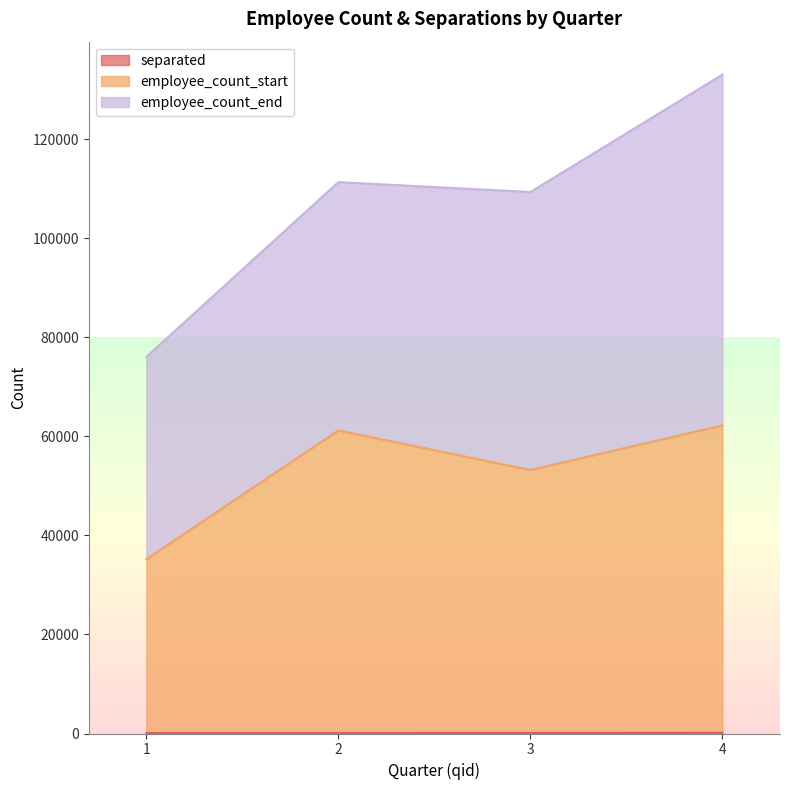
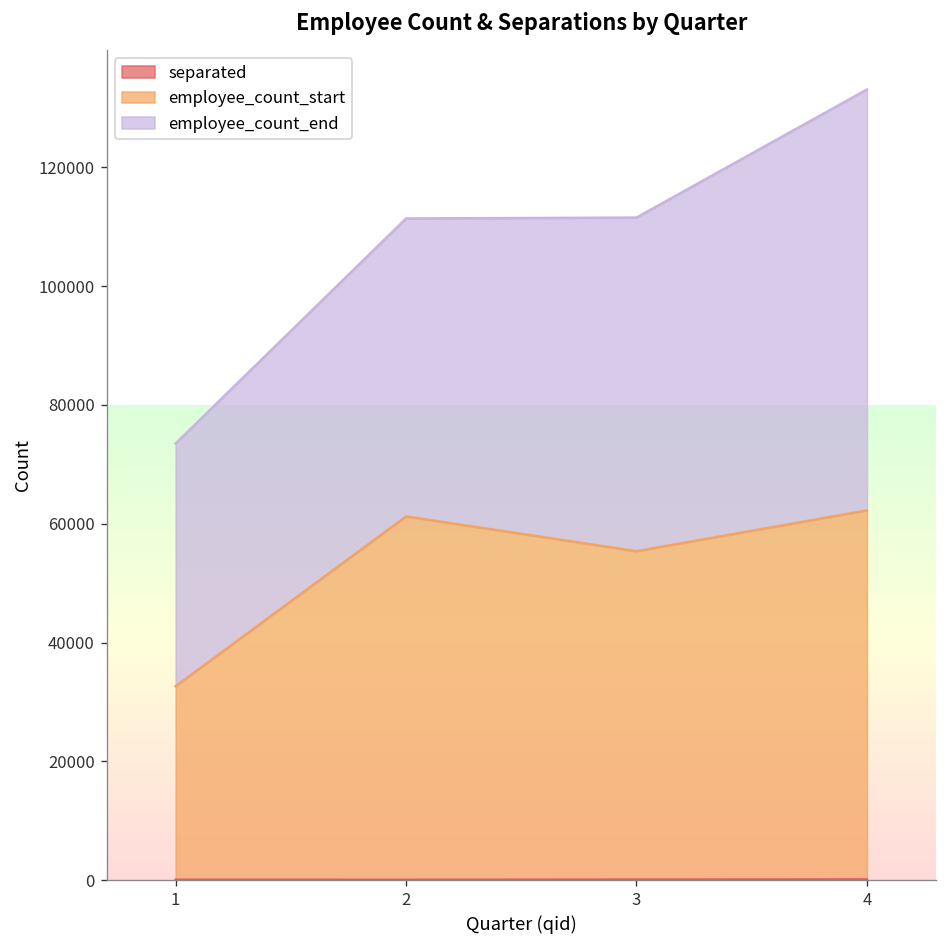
employee_count_start, 1: 35000 -> 33000
employee_count_start, 3: 53000 -> 55000
